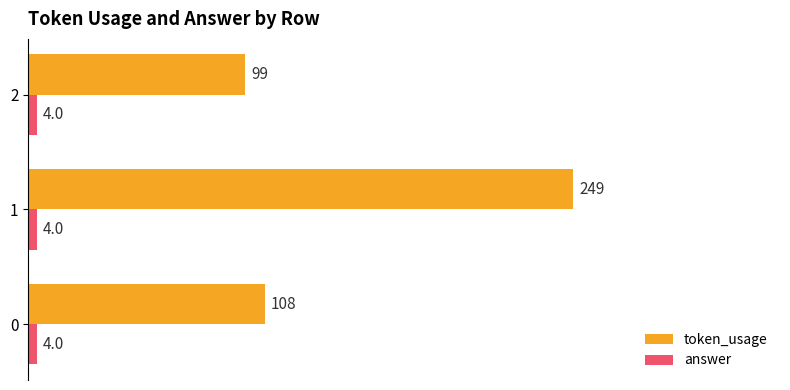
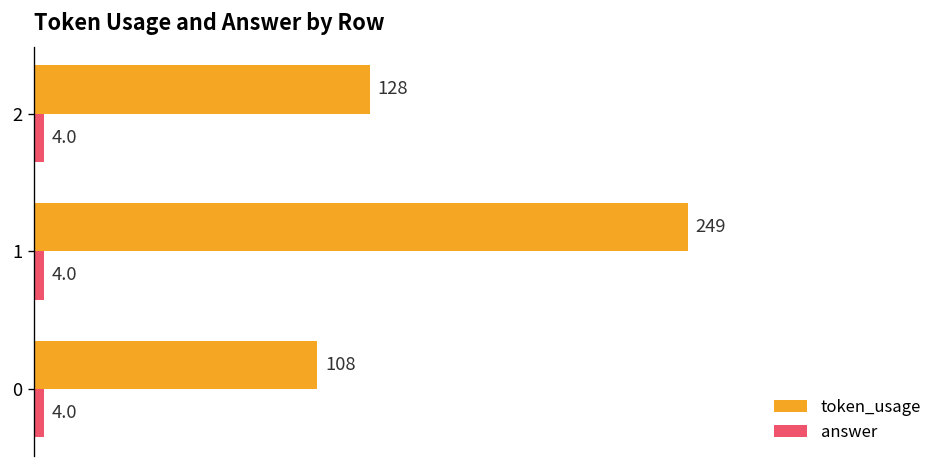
token_usage, 2: 99 -> 128
